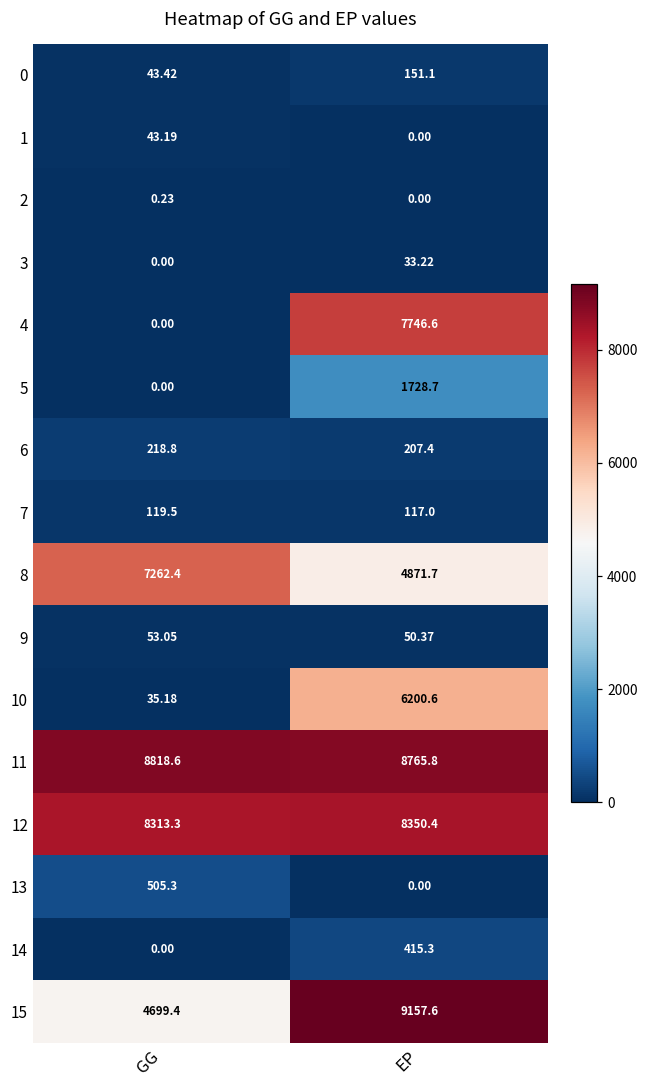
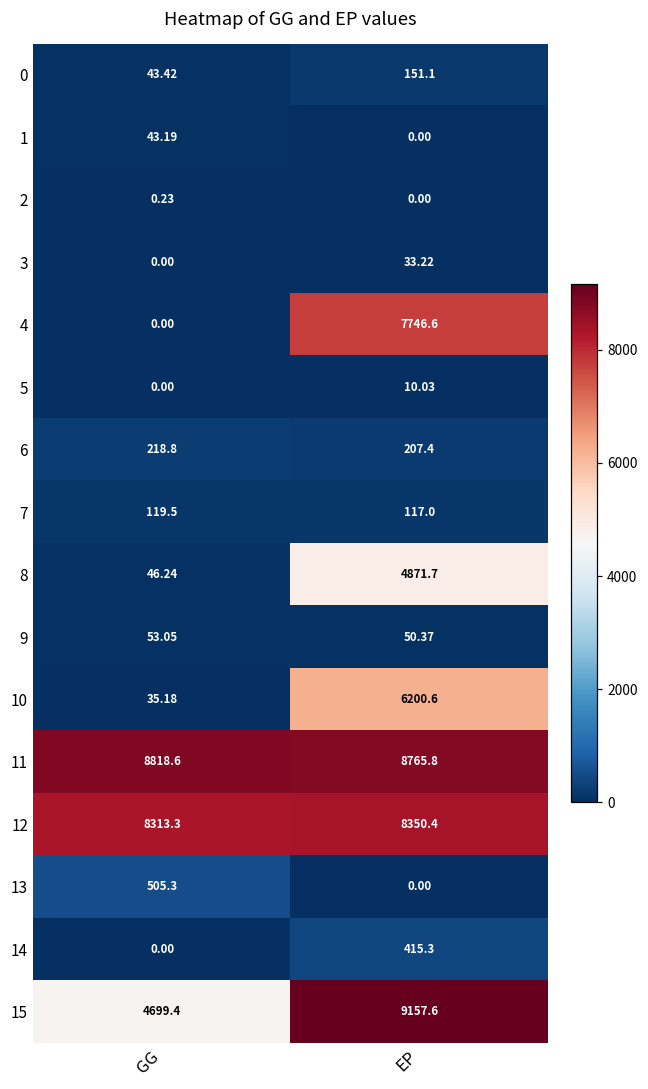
5, EP: 1728.7 -> 10.03
8, GG: 7262.4 -> 46.24
